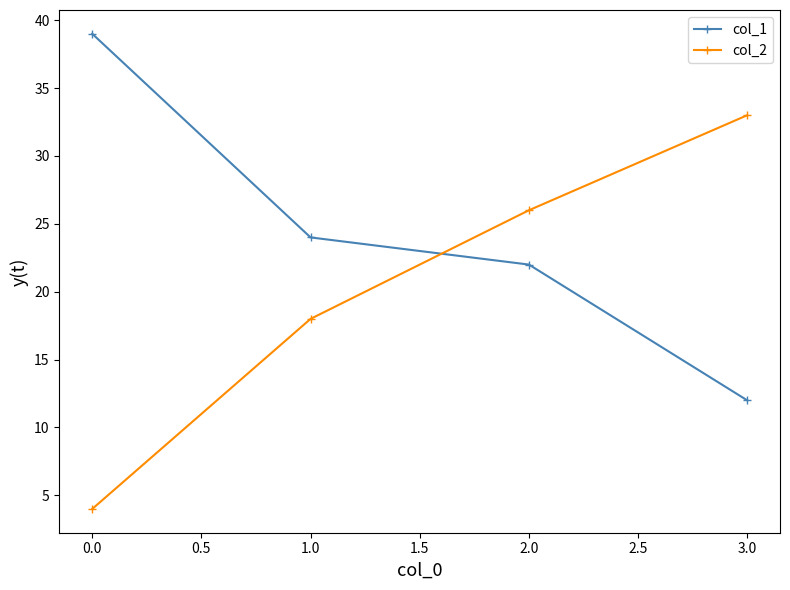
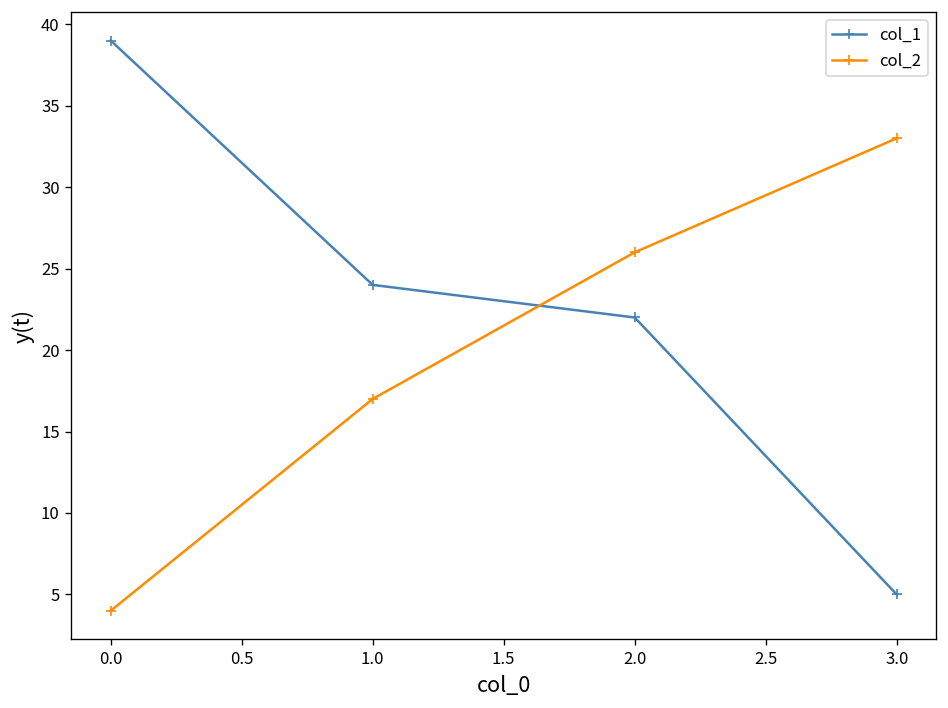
col_2, 1.0: 18 -> 17
col_1, 3.0: 12 -> 5
